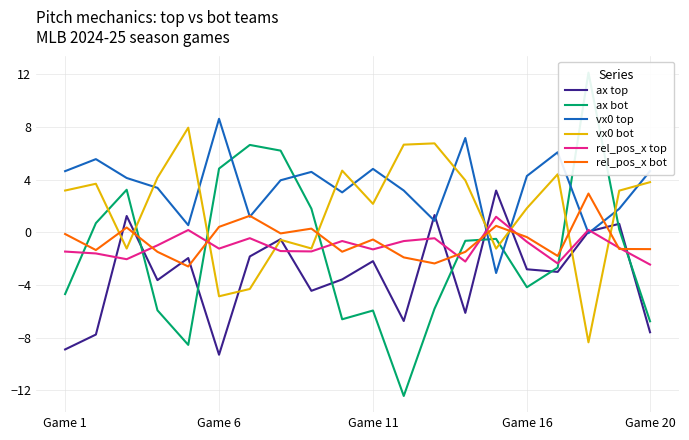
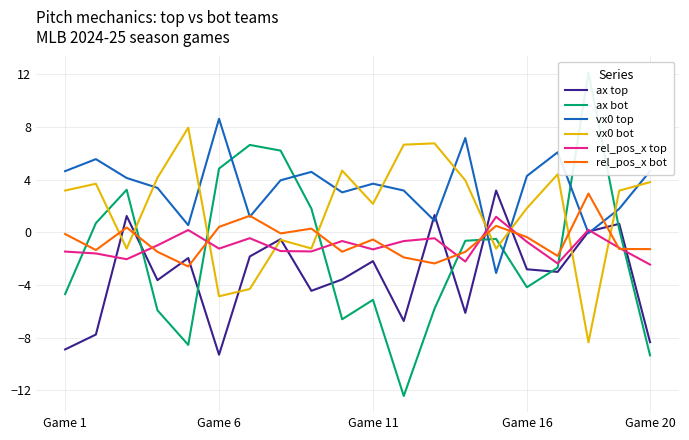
ax bot, Game 11: -5.9 -> -5.1
vx0 top, Game 11: 4.8 -> 3.7
ax top, Game 20: -7.6 -> -8.3
ax bot, Game 20: -6.7 -> -9.3
